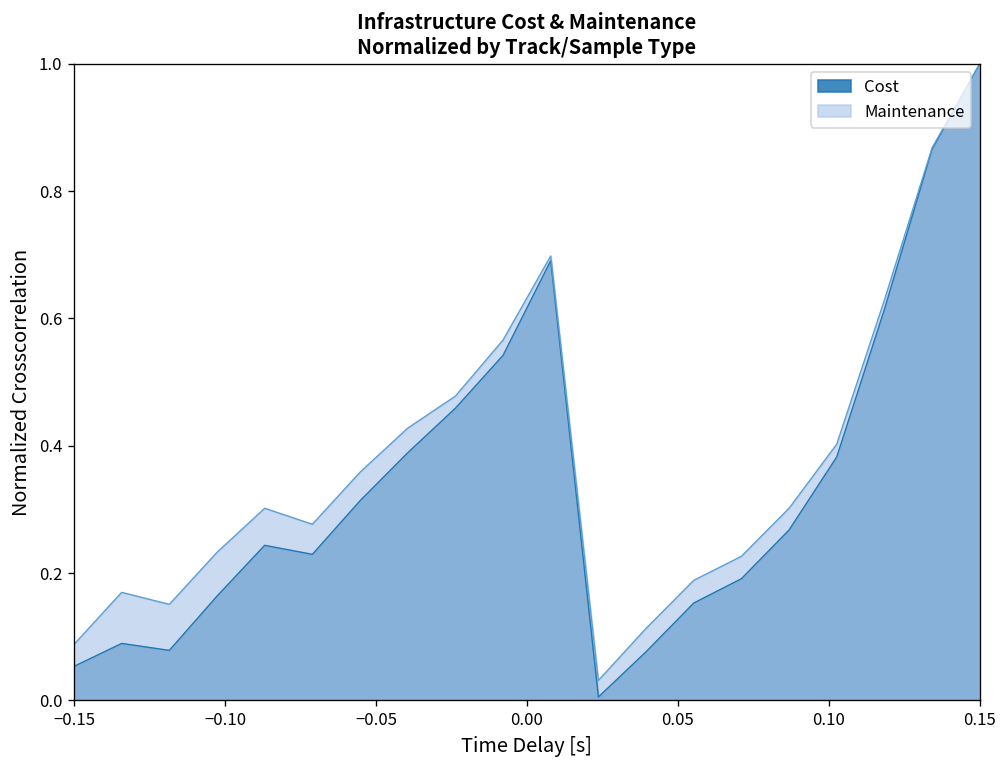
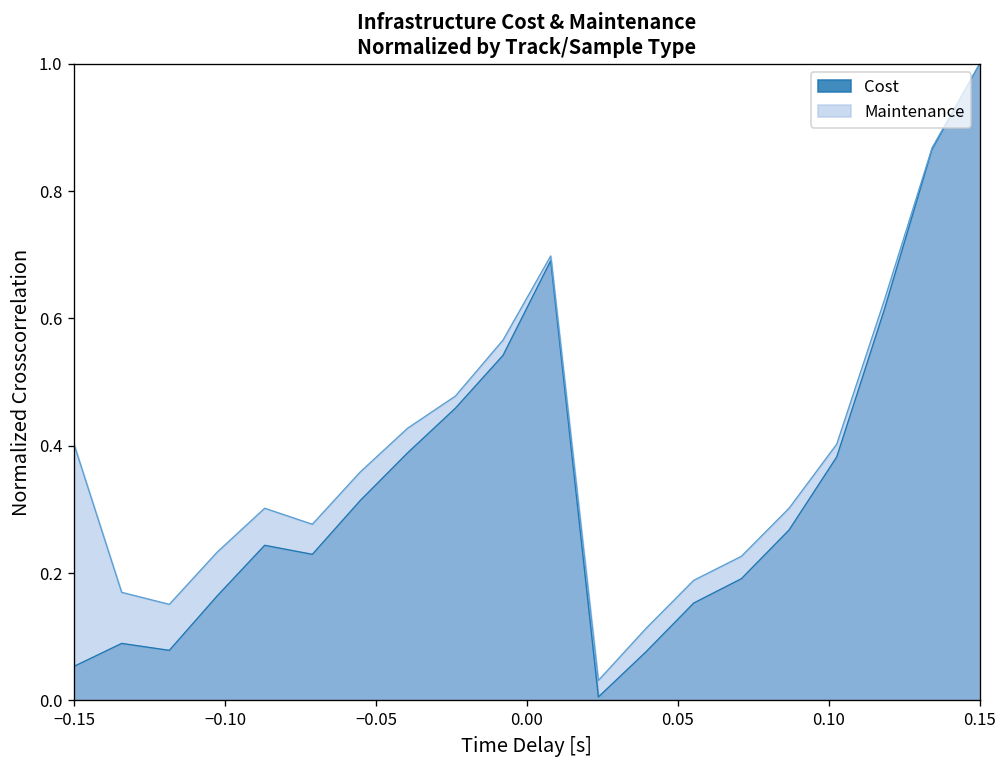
Maintenance, −0.15: 0.09 -> 0.40
